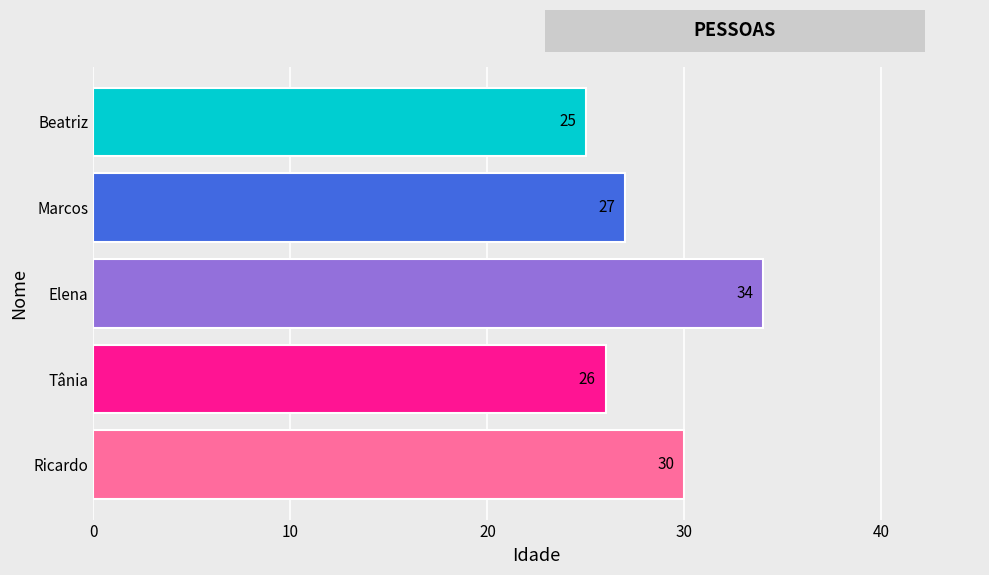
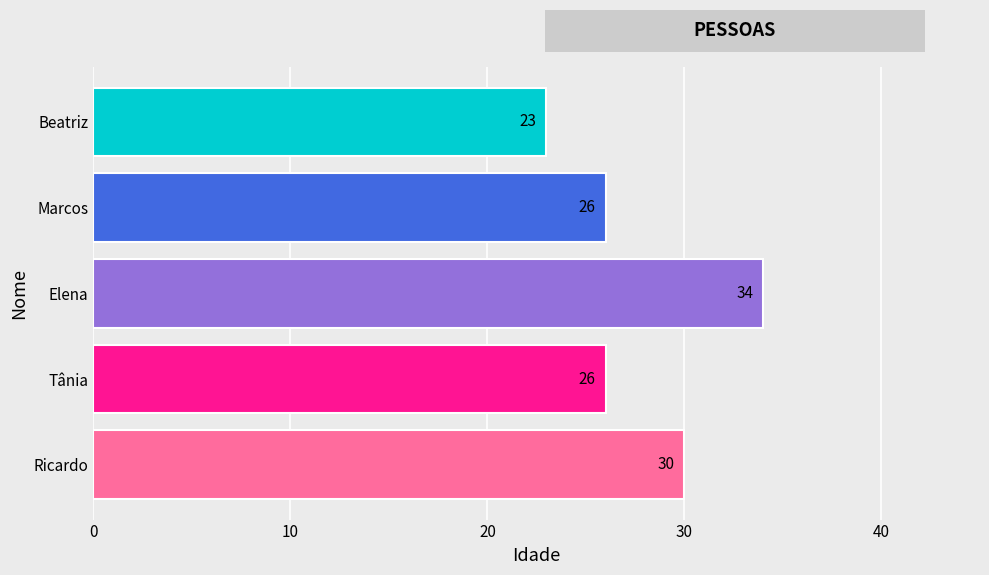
Beatriz: 25 -> 23
Marcos: 27 -> 26
